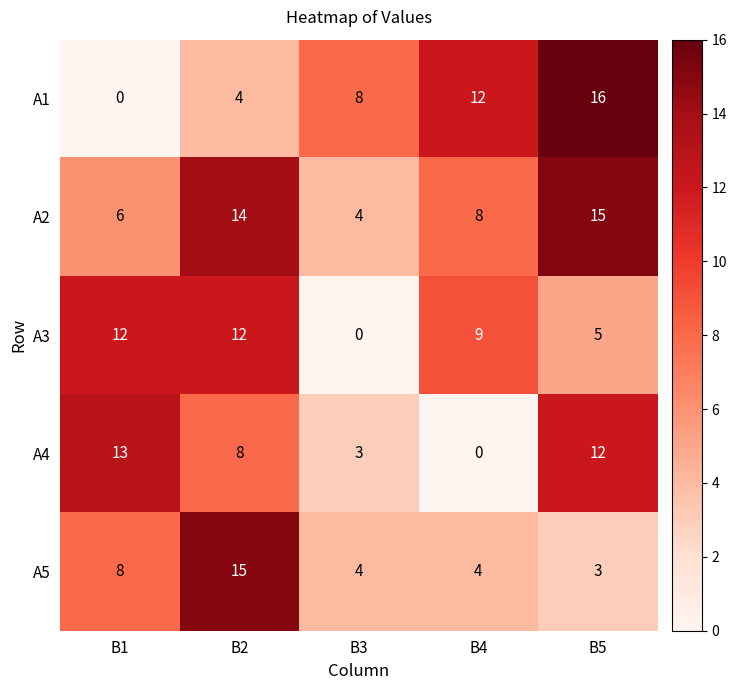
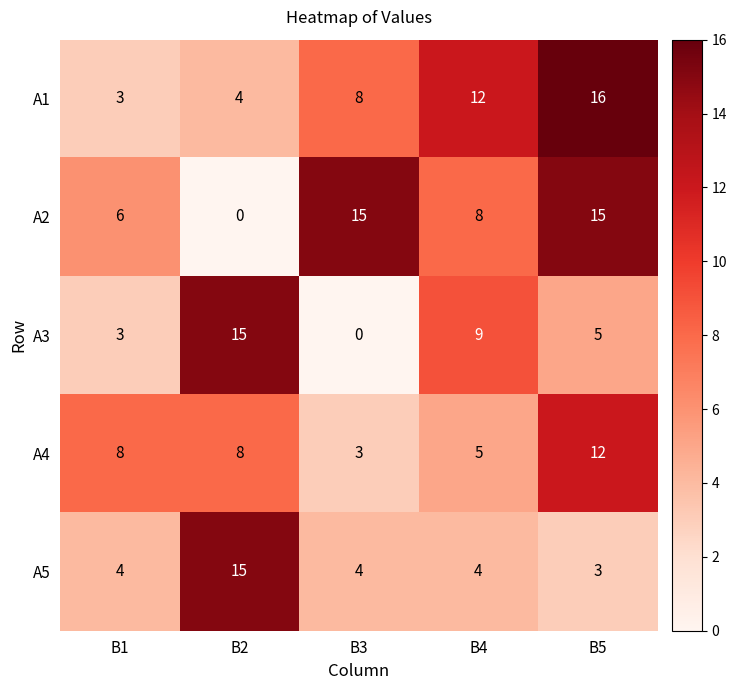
А1, В1: 0 -> 3
А2, В2: 14 -> 0
А2, В3: 4 -> 15
А3, В1: 12 -> 3
А3, В2: 12 -> 15
А4, В1: 13 -> 8
А4, В4: 0 -> 5
А5, В1: 8 -> 4
